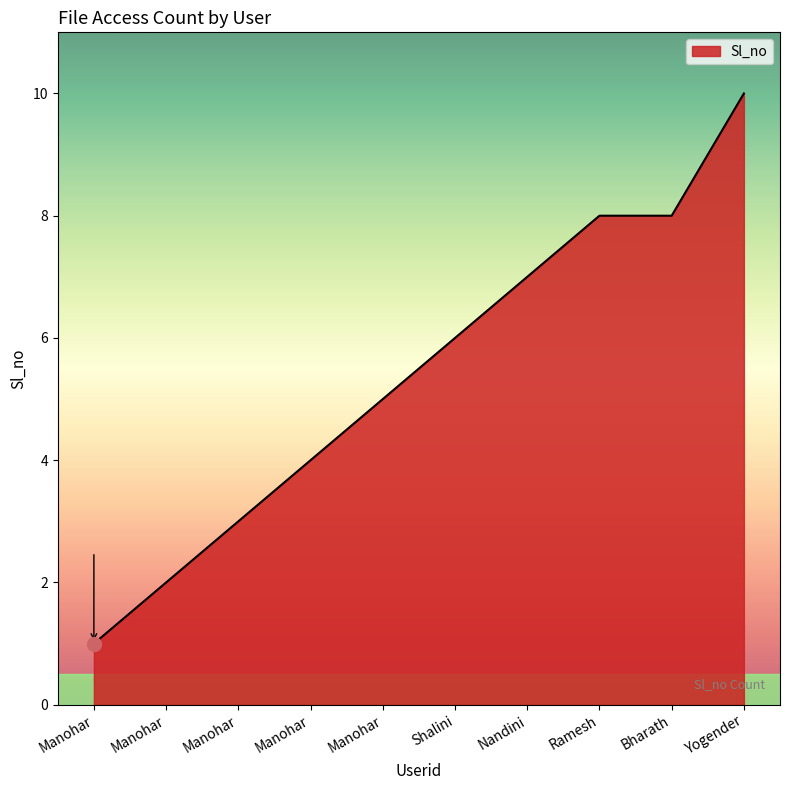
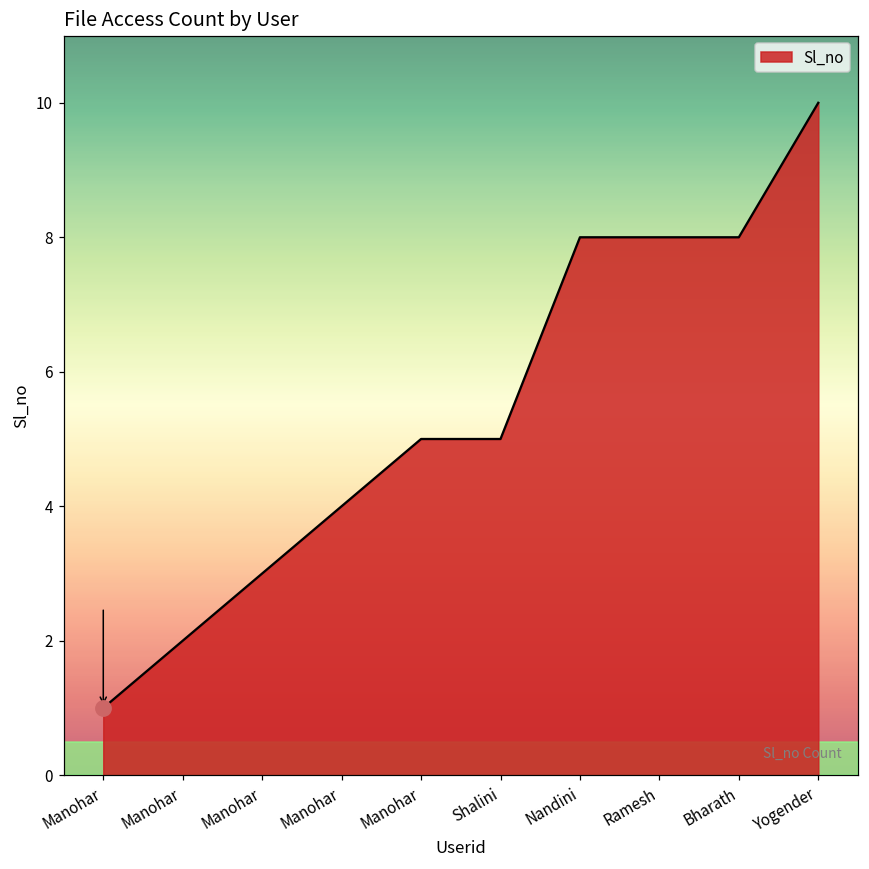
Sl_no, Shalini: 6 -> 5
Sl_no, Nandini: 7 -> 8
